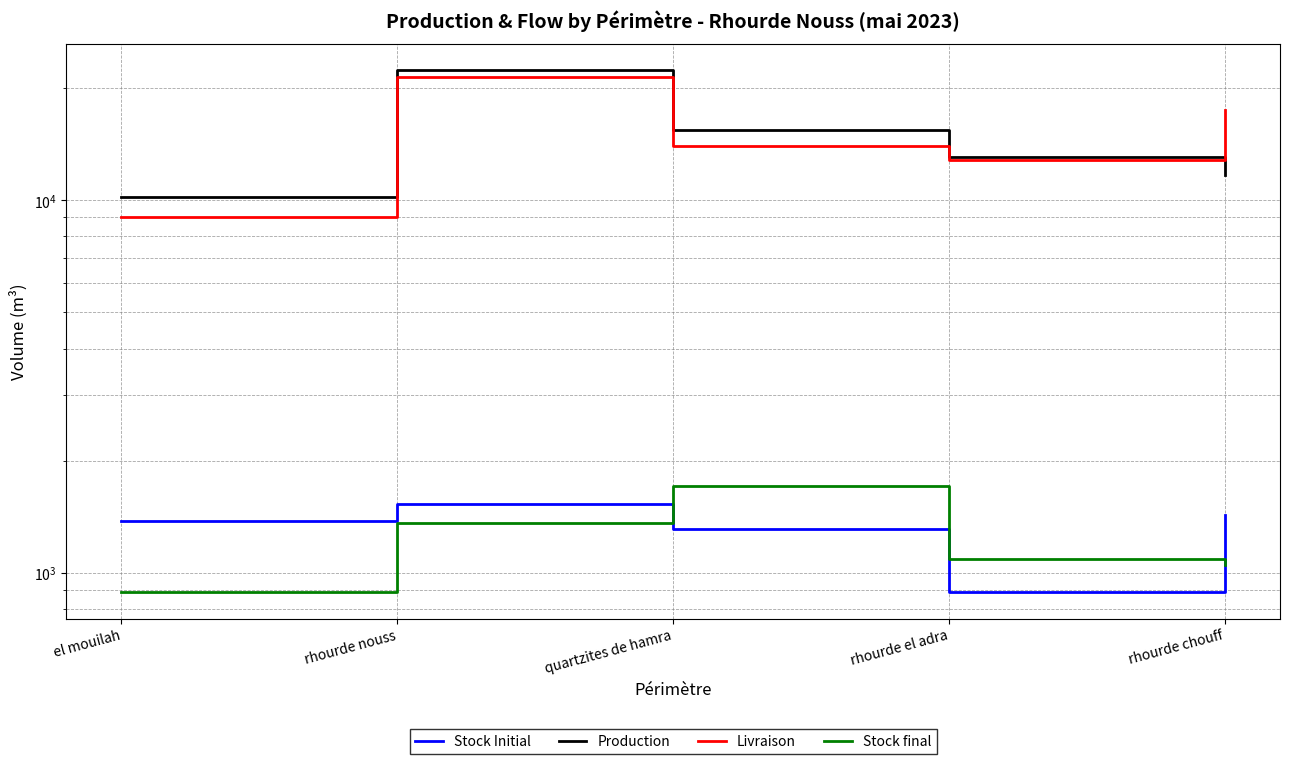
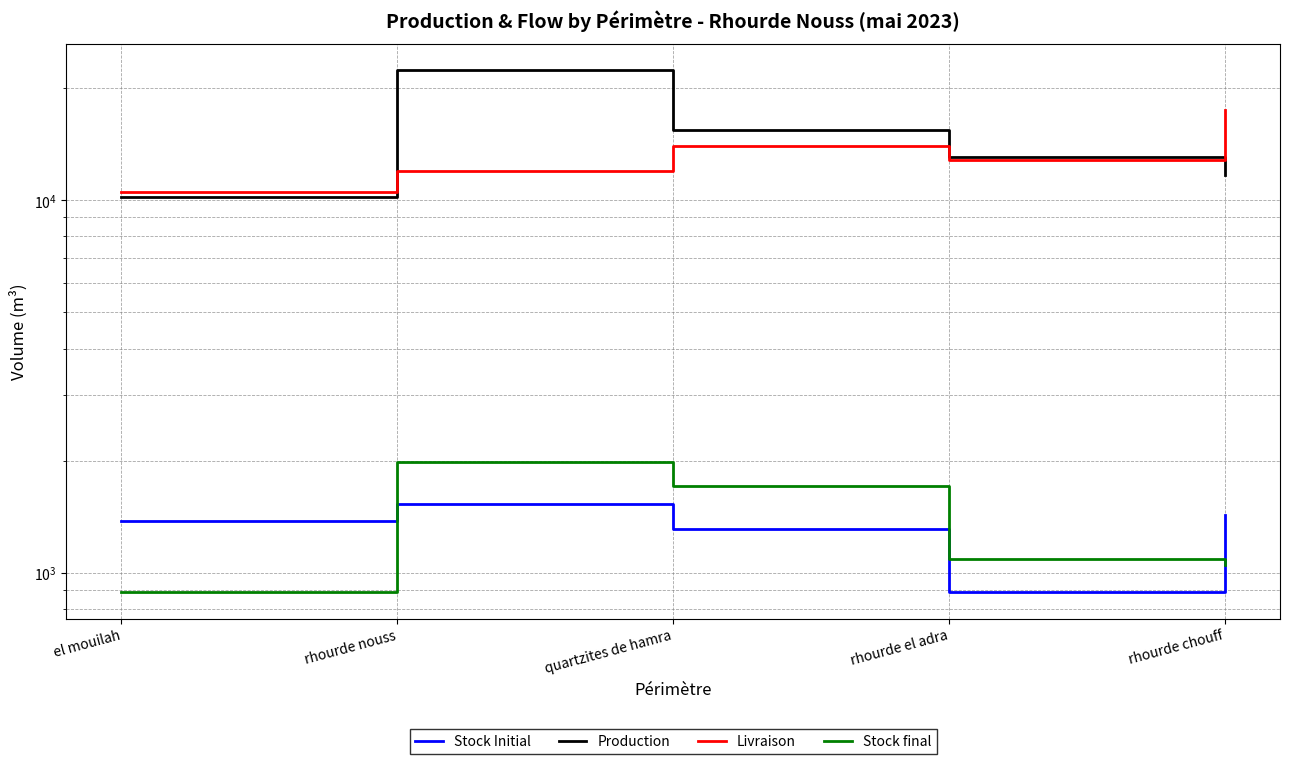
Livraison, el mouilah: 9000 -> 10500
Livraison, rhourde nouss: 21000 -> 12000
Stock final, rhourde nouss: 1360 -> 2000
